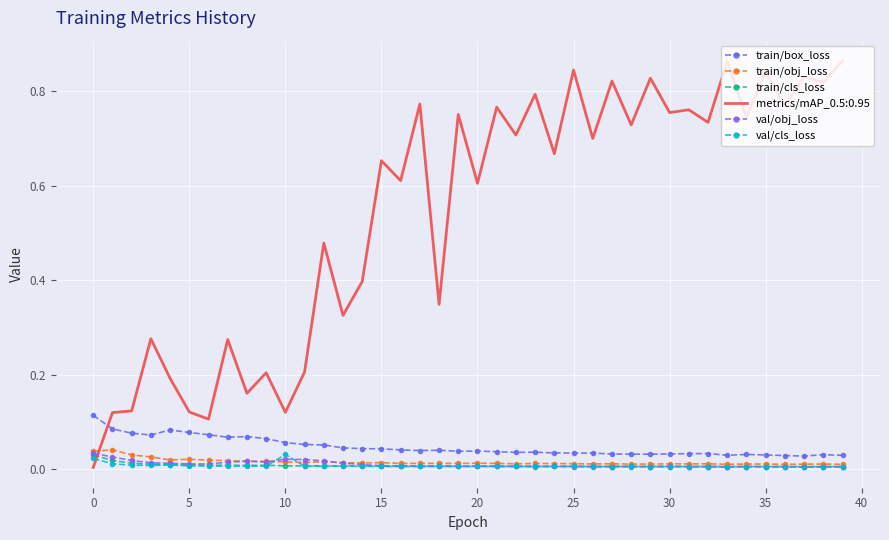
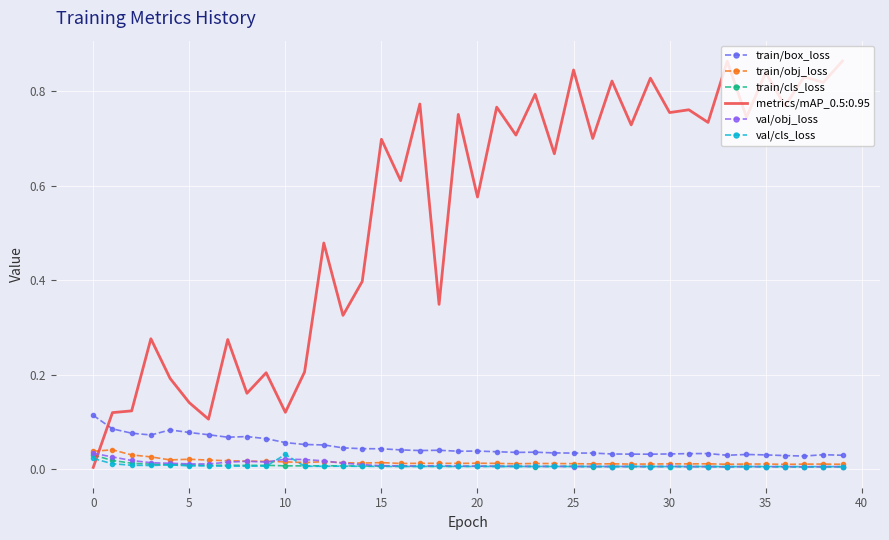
metrics/mAP_0.5:0.95, 5: 0.12 -> 0.14
metrics/mAP_0.5:0.95, 15: 0.65 -> 0.70
metrics/mAP_0.5:0.95, 20: 0.60 -> 0.58
